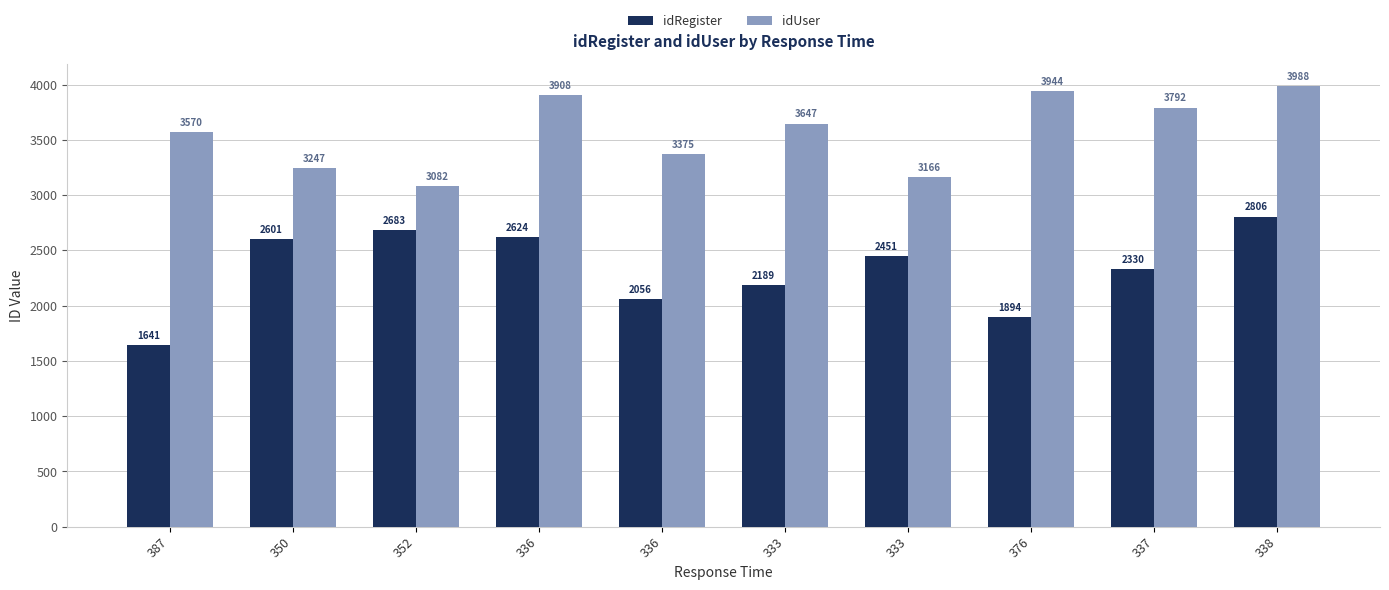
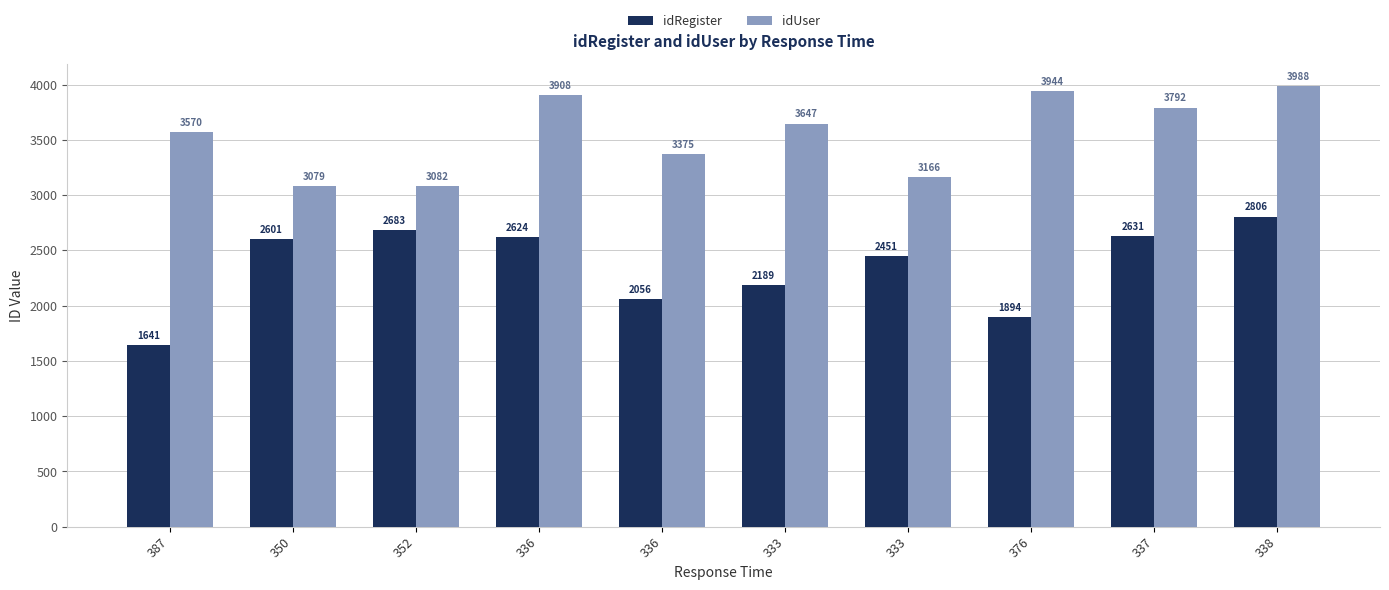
idUser, 350: 3247 -> 3079
idRegister, 337: 2330 -> 2631
